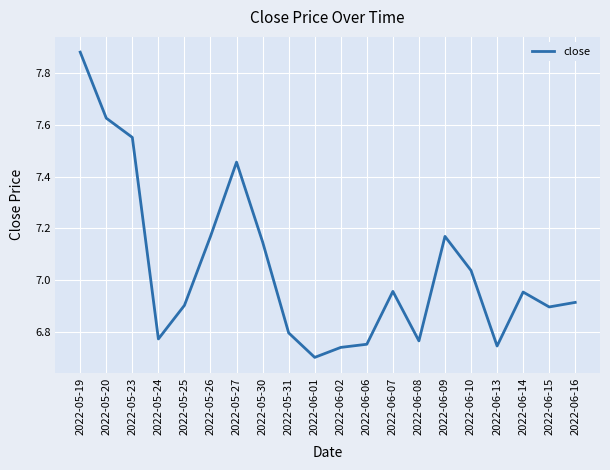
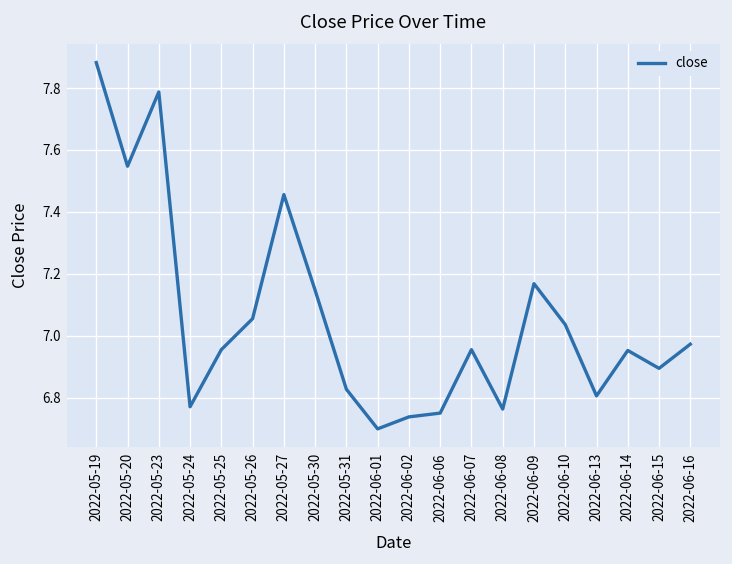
2022-05-20: 7.63 -> 7.55
2022-05-23: 7.55 -> 7.79
2022-05-25: 6.90 -> 6.96
2022-05-26: 7.17 -> 7.06
2022-05-31: 6.79 -> 6.83
2022-06-13: 6.74 -> 6.81
2022-06-16: 6.91 -> 6.97
